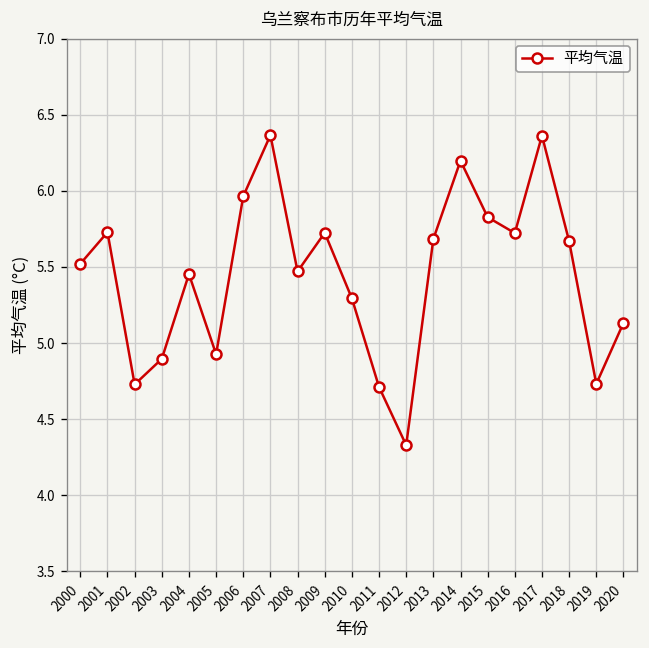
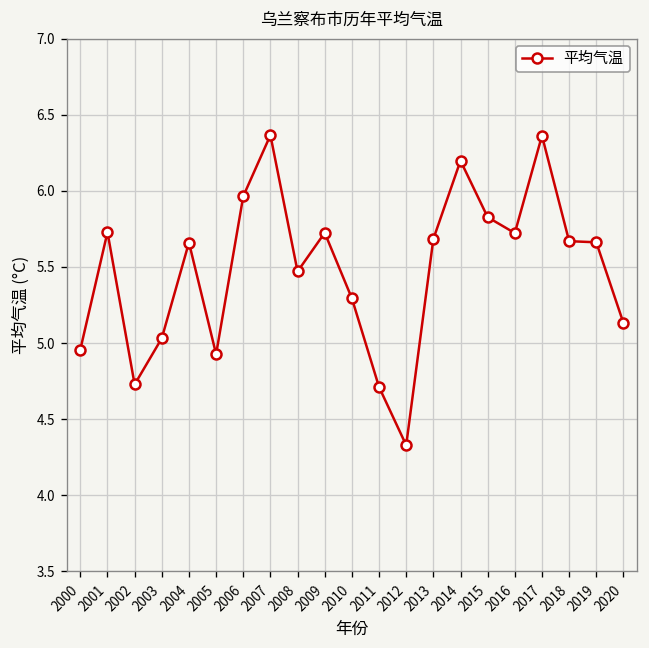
2000: 5.52 -> 4.96
2003: 4.90 -> 5.03
2004: 5.45 -> 5.66
2019: 4.73 -> 5.66
